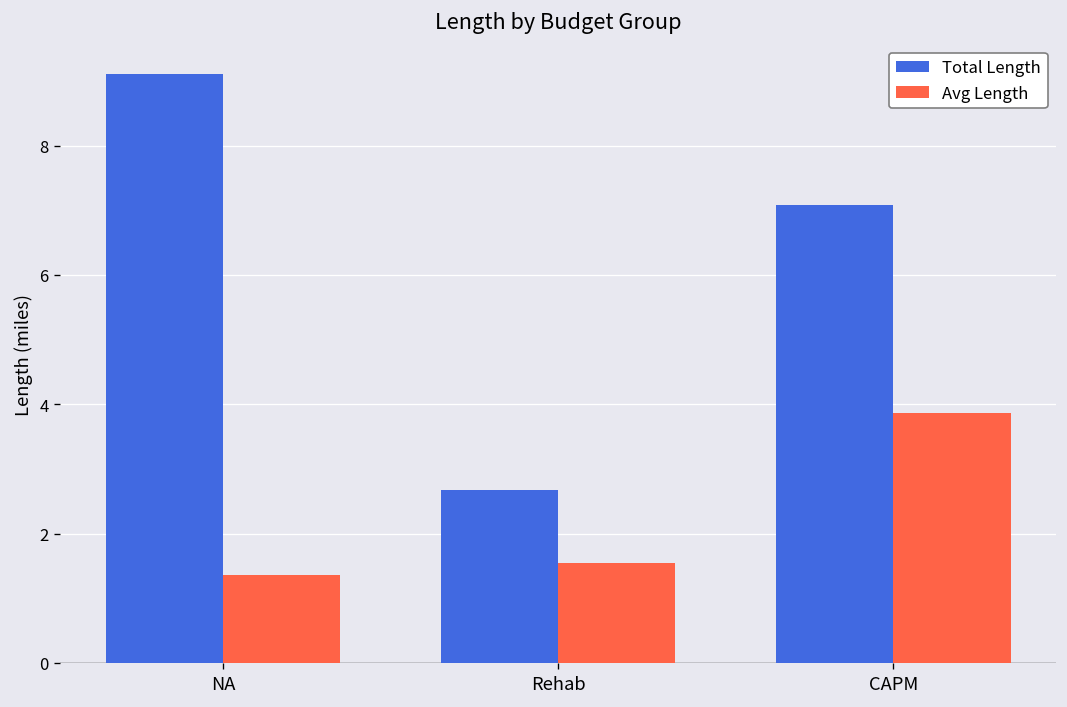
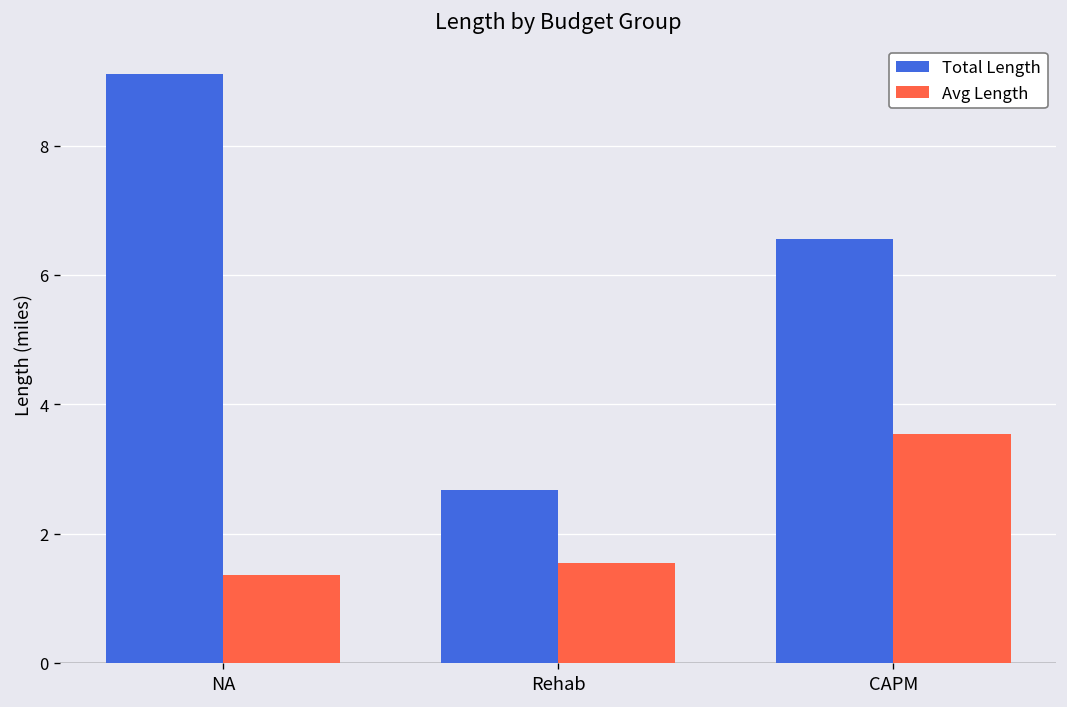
Total Length, CAPM: 7.1 -> 6.6
Avg Length, CAPM: 3.9 -> 3.5
